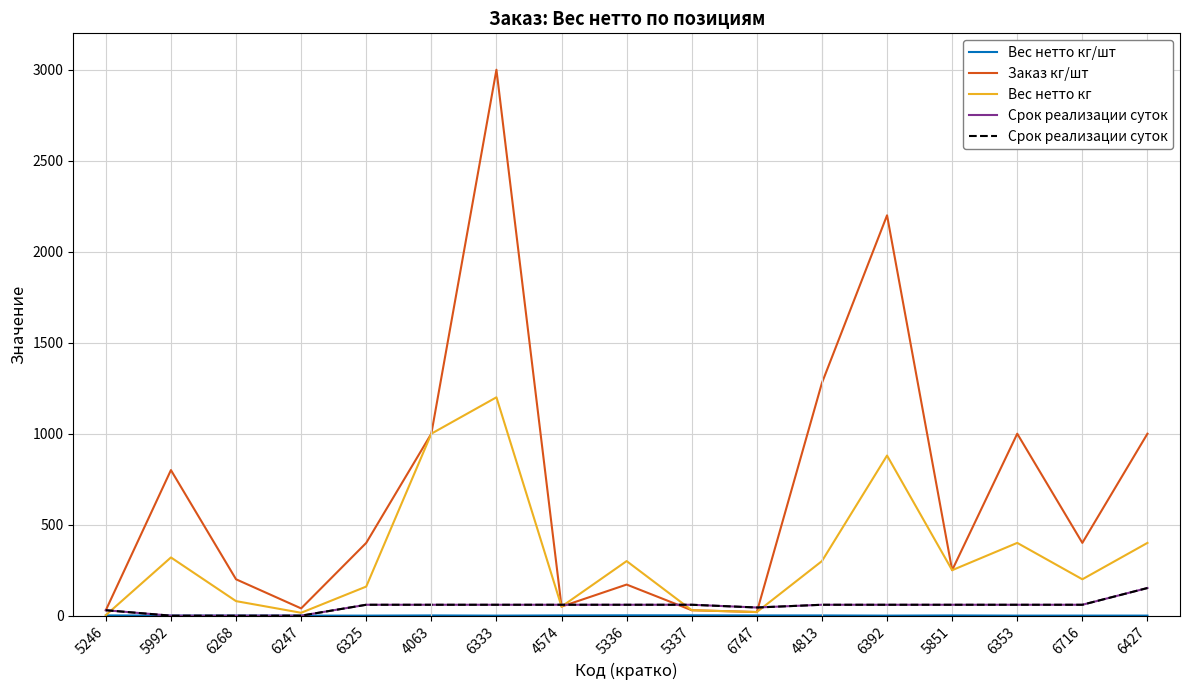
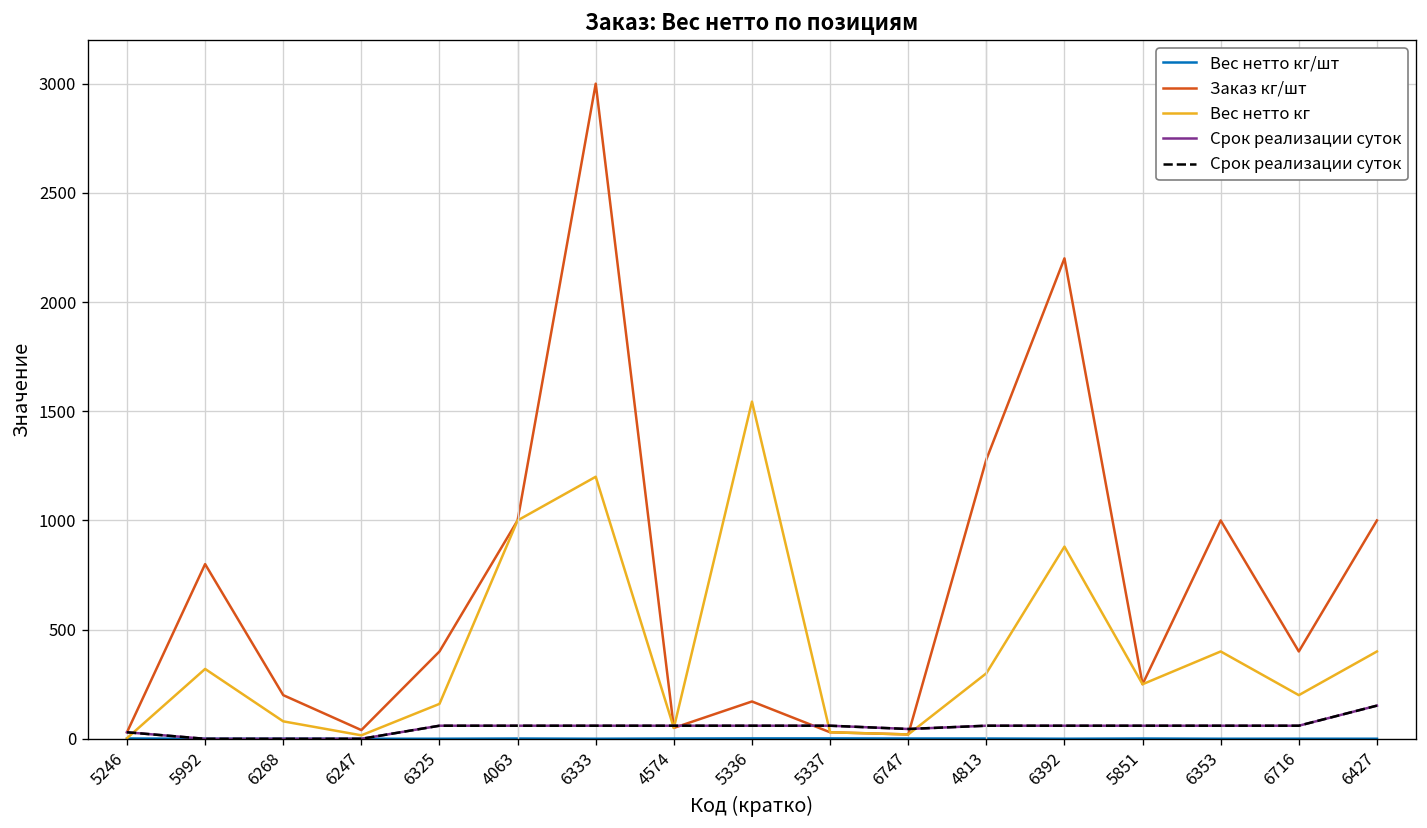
Вес нетто кг, 5336: 300 -> 1540
